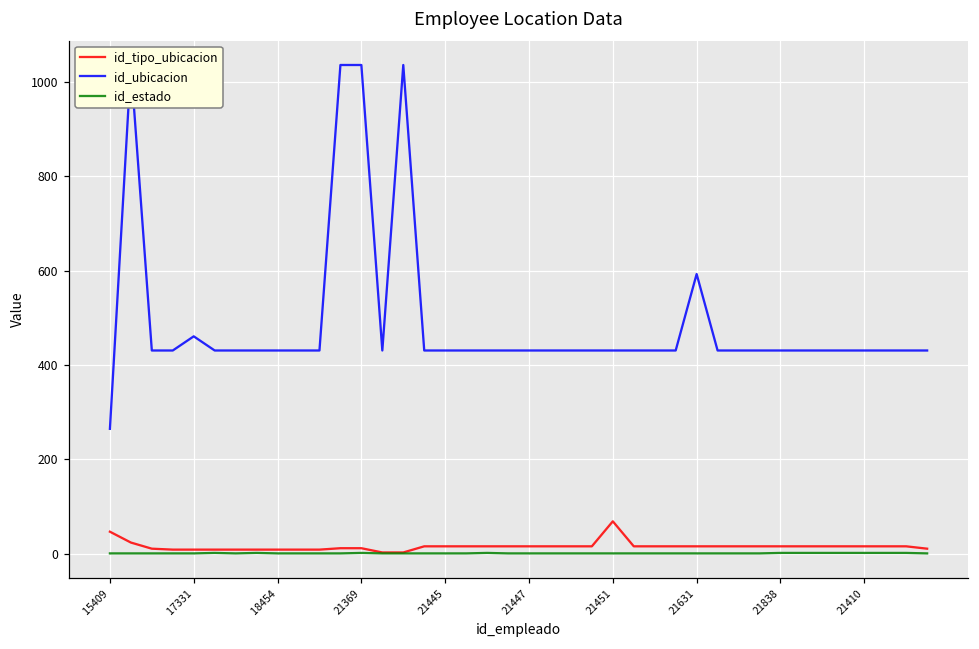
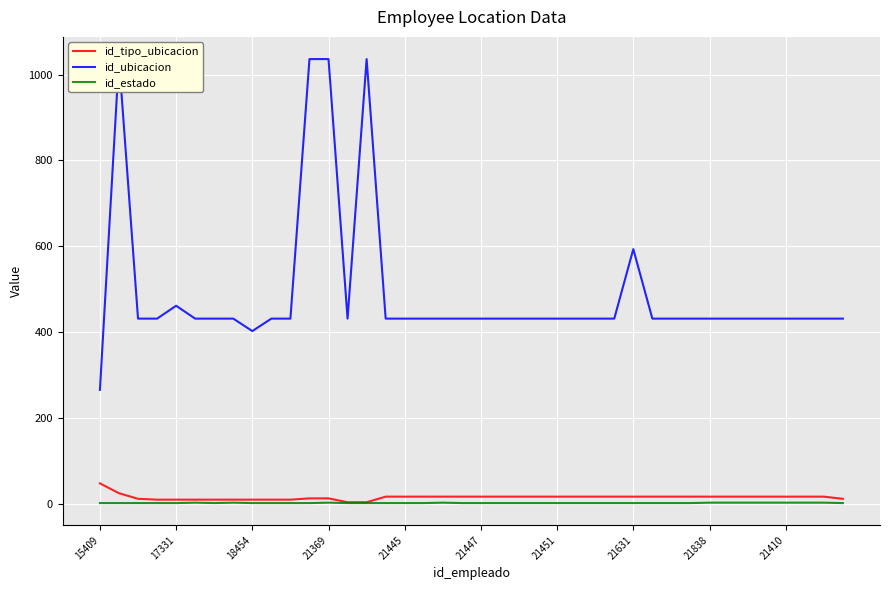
id_ubicacion, 18454: 430 -> 400
id_tipo_ubicacion, 21451: 70 -> 20
